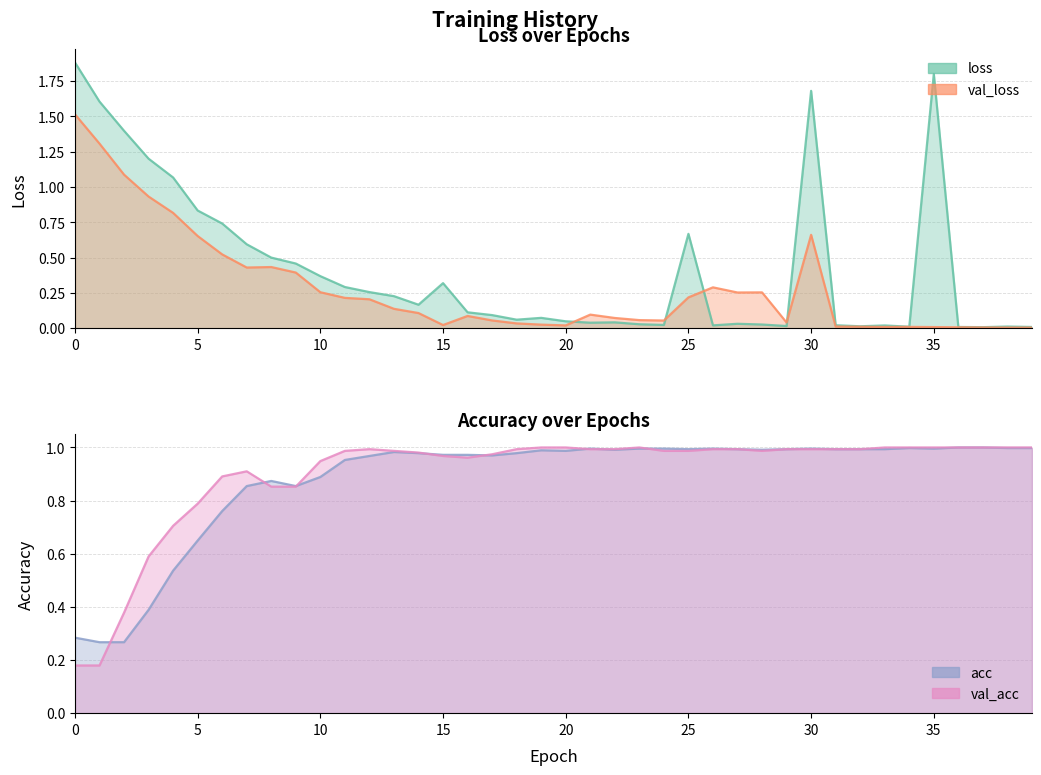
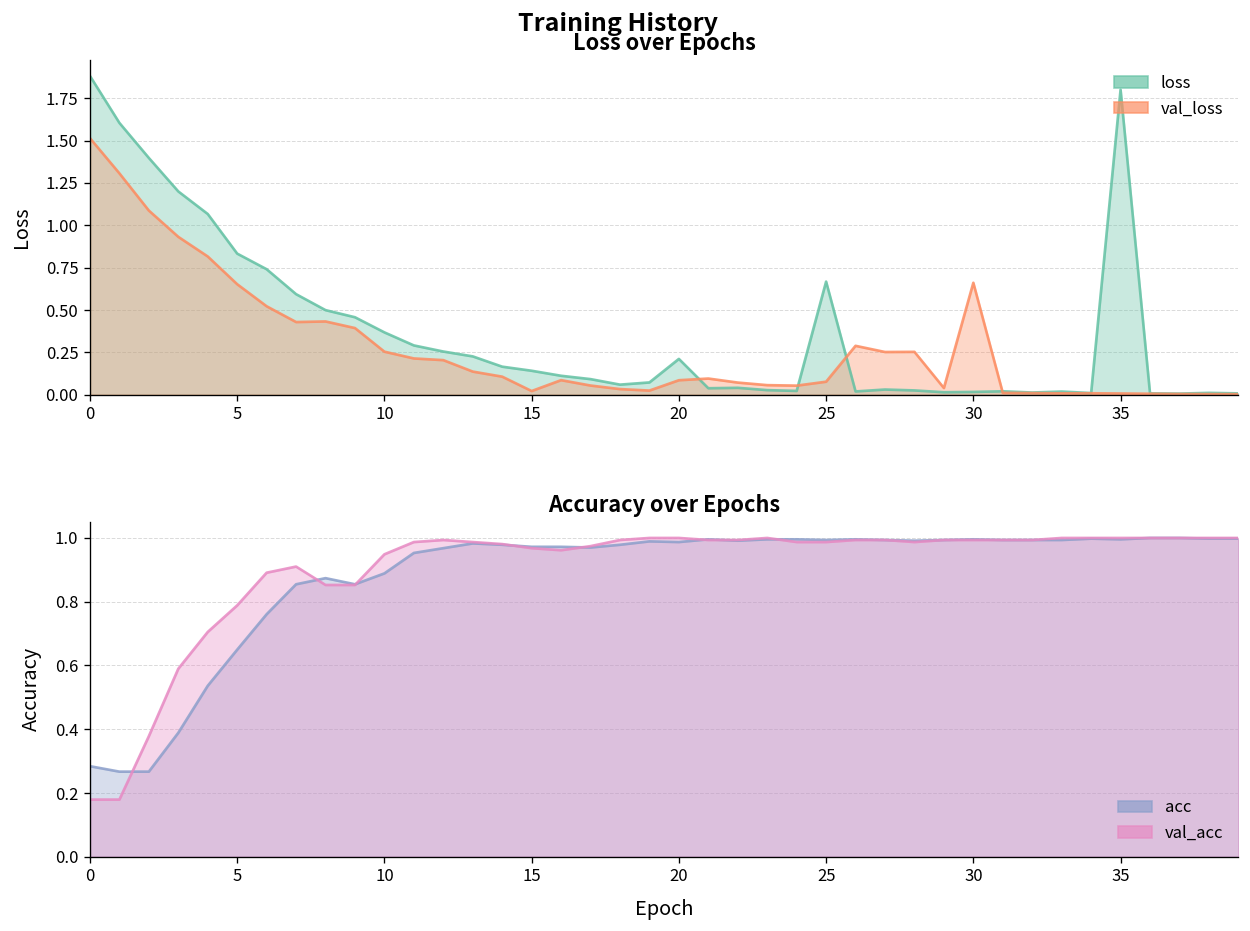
Loss over Epochs, loss, 15: 0.32 -> 0.14
Loss over Epochs, loss, 20: 0.05 -> 0.21
Loss over Epochs, val_loss, 20: 0.02 -> 0.09
Loss over Epochs, val_loss, 25: 0.22 -> 0.08
Loss over Epochs, loss, 30: 1.68 -> 0.02
